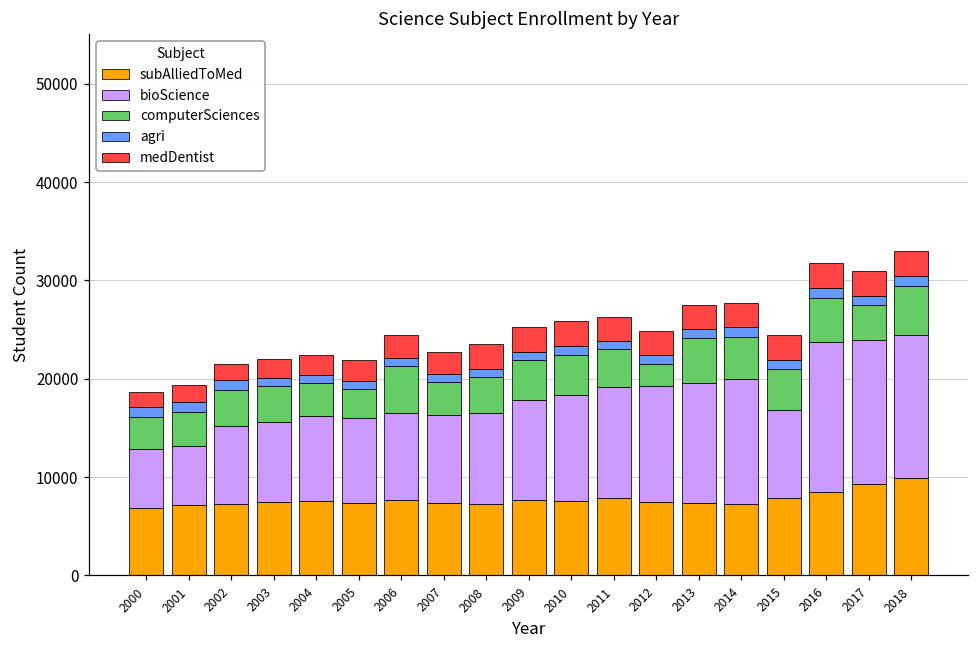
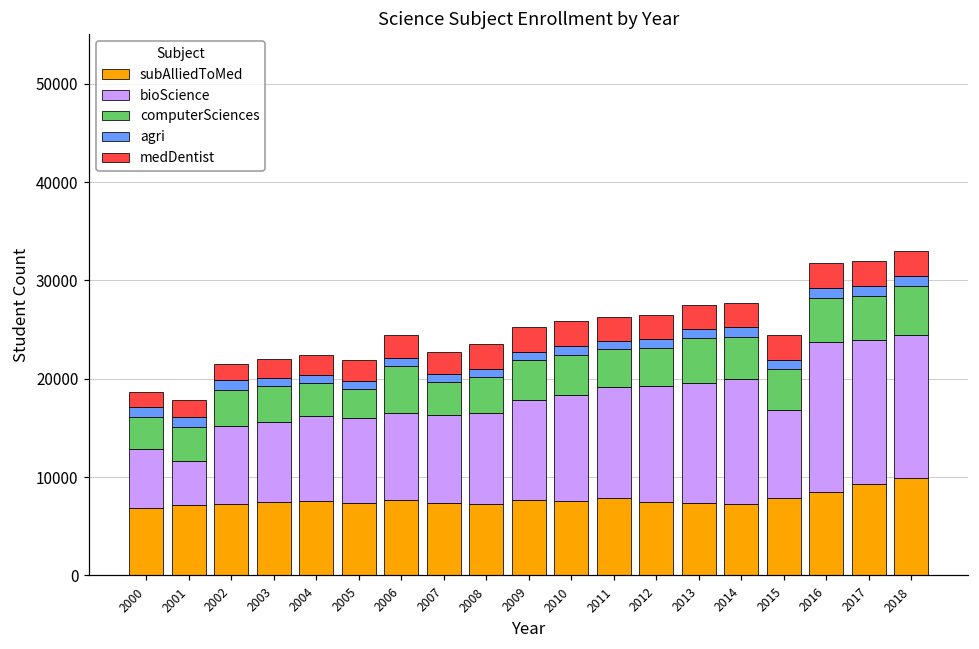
bioScience, 2001: 6000 -> 4000
computerSciences, 2012: 2000 -> 4000
computerSciences, 2017: 4000 -> 5000
